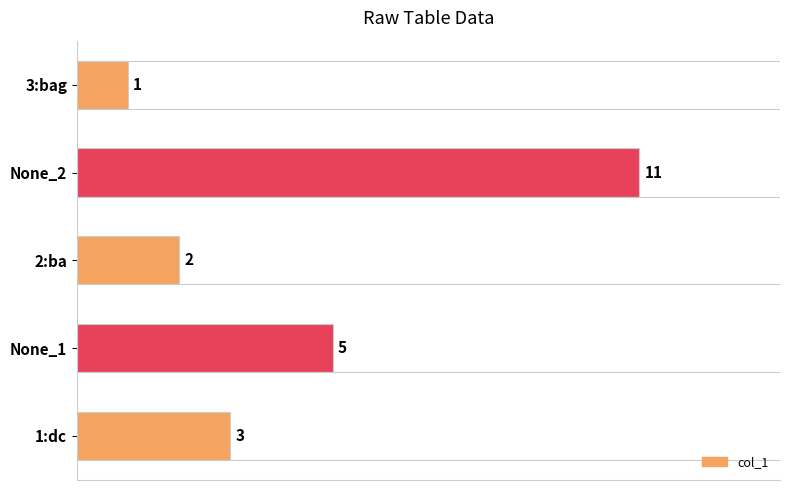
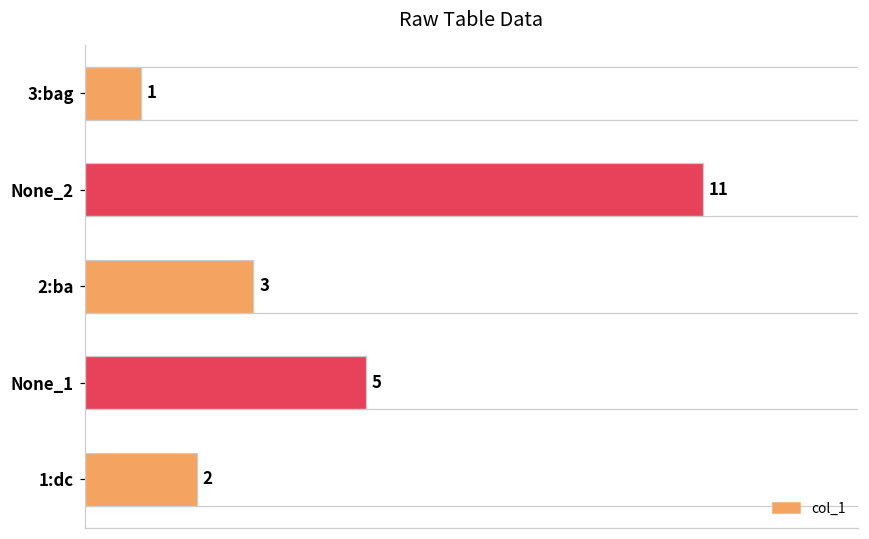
2:ba: 2 -> 3
1:dc: 3 -> 2
